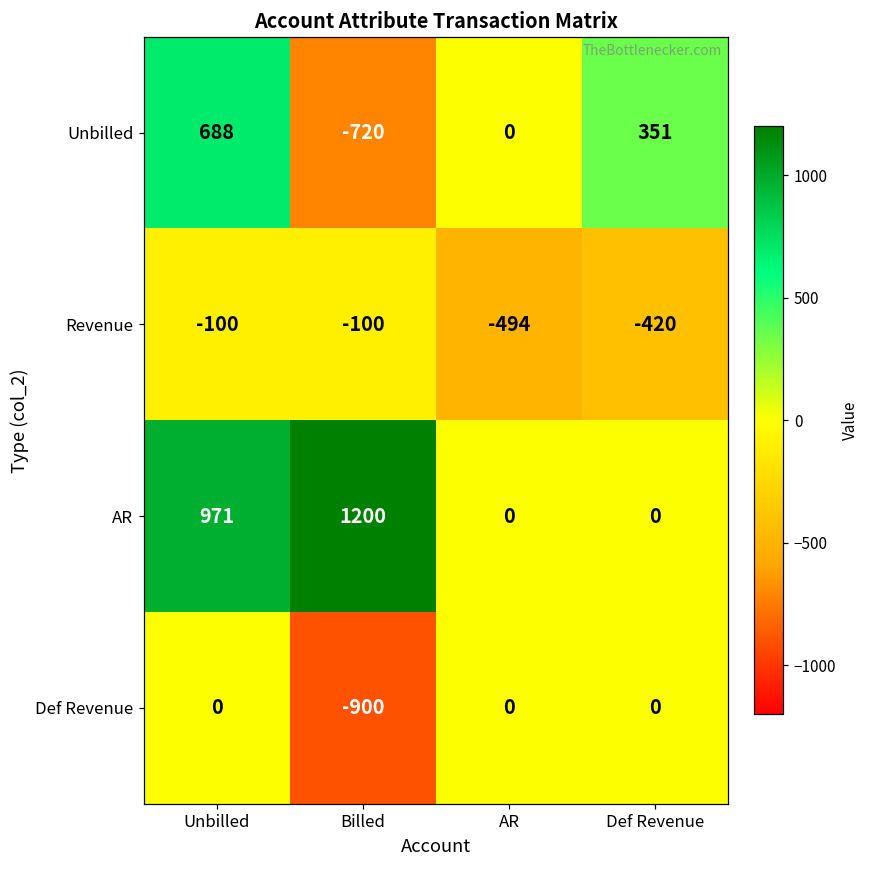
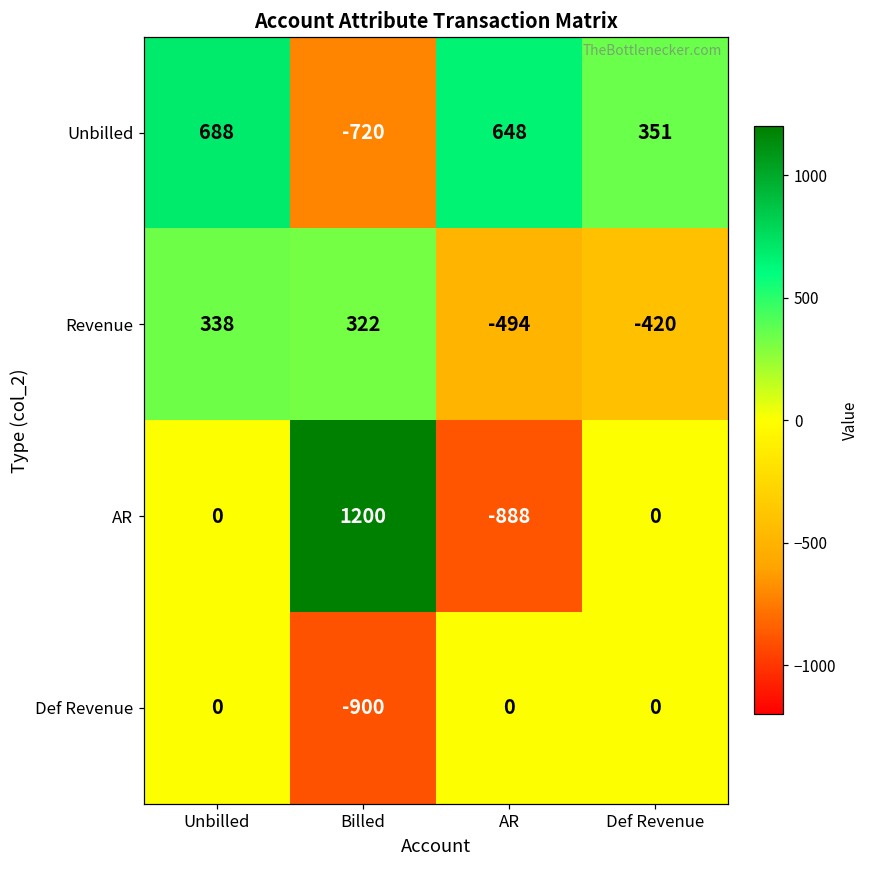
Unbilled, AR: 0 -> 648
Revenue, Unbilled: -100 -> 338
Revenue, Billed: -100 -> 322
AR, Unbilled: 971 -> 0
AR, AR: 0 -> -888
